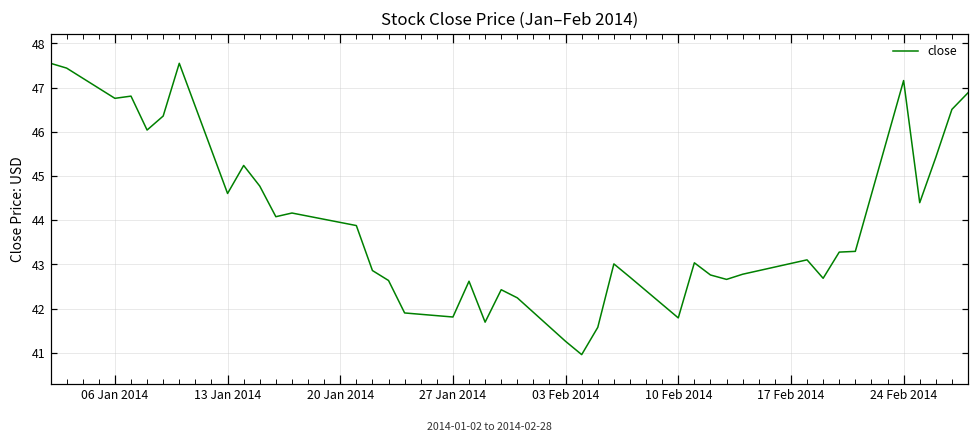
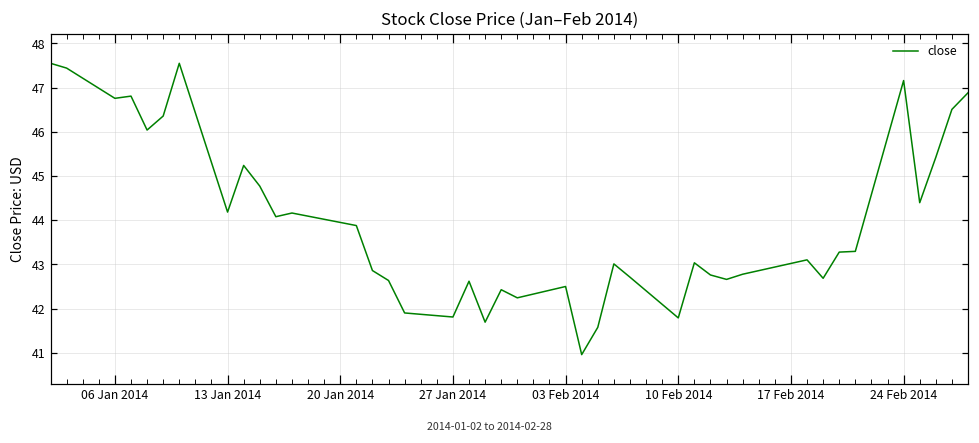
13 Jan 2014: 44.6 -> 44.2
03 Feb 2014: 41.3 -> 42.5
